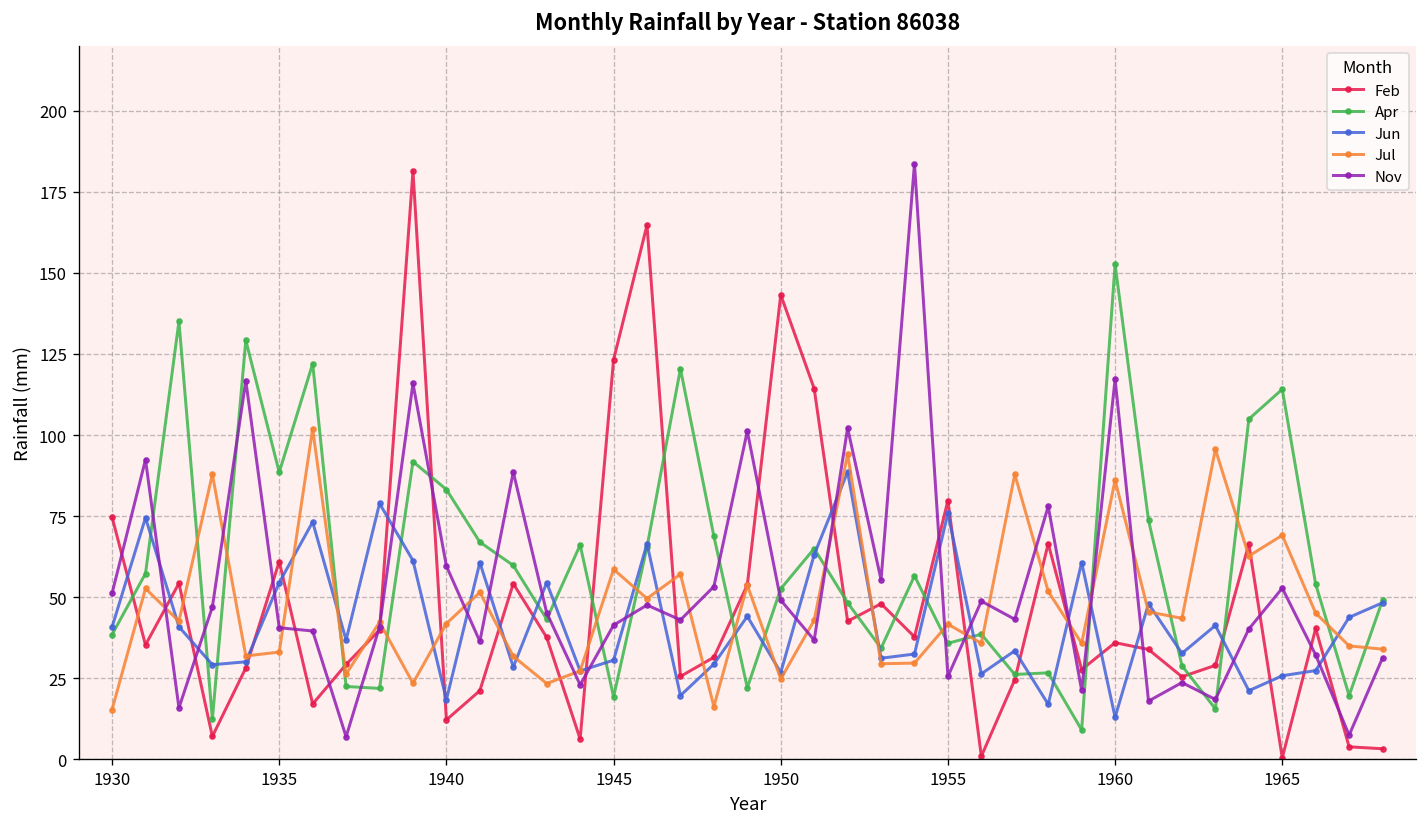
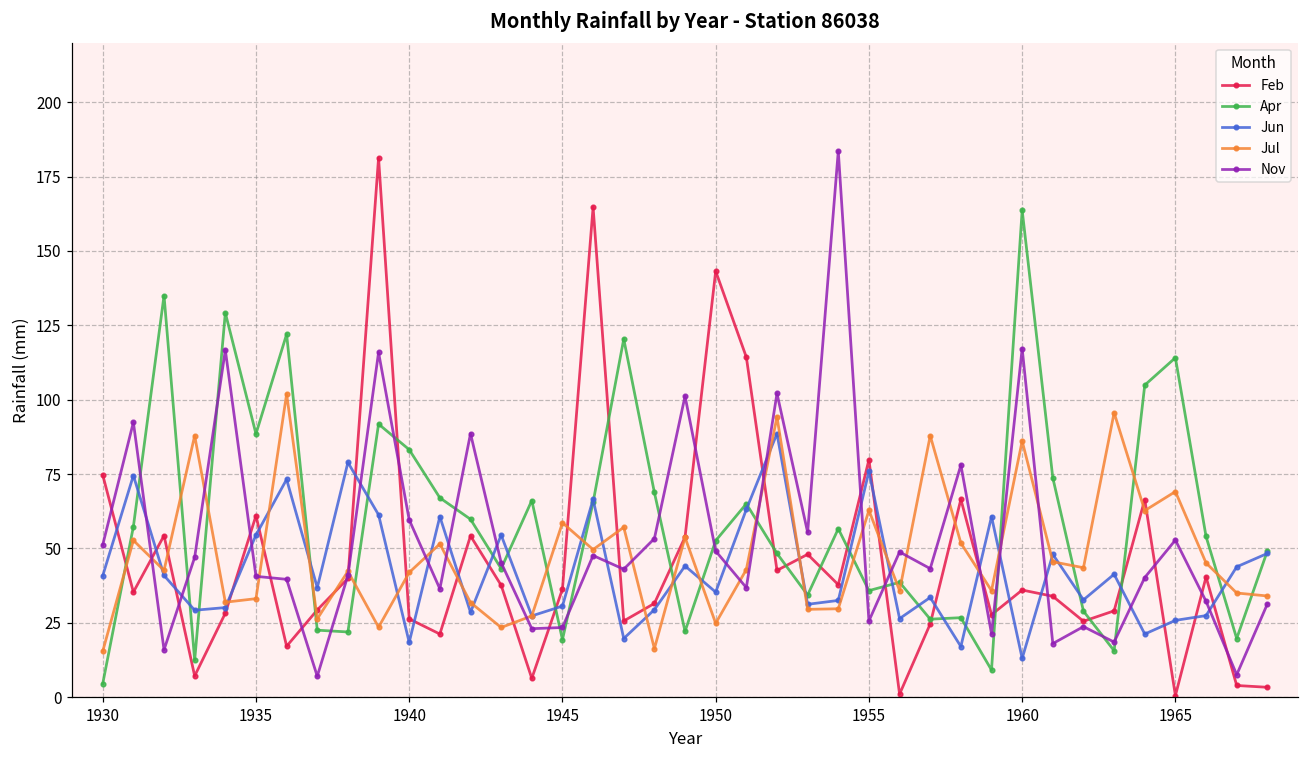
Apr, 1930: 39 -> 5
Feb, 1940: 12 -> 26
Feb, 1945: 123 -> 36
Nov, 1945: 41 -> 23
Jun, 1950: 27 -> 35
Jul, 1955: 42 -> 63
Apr, 1960: 153 -> 164
